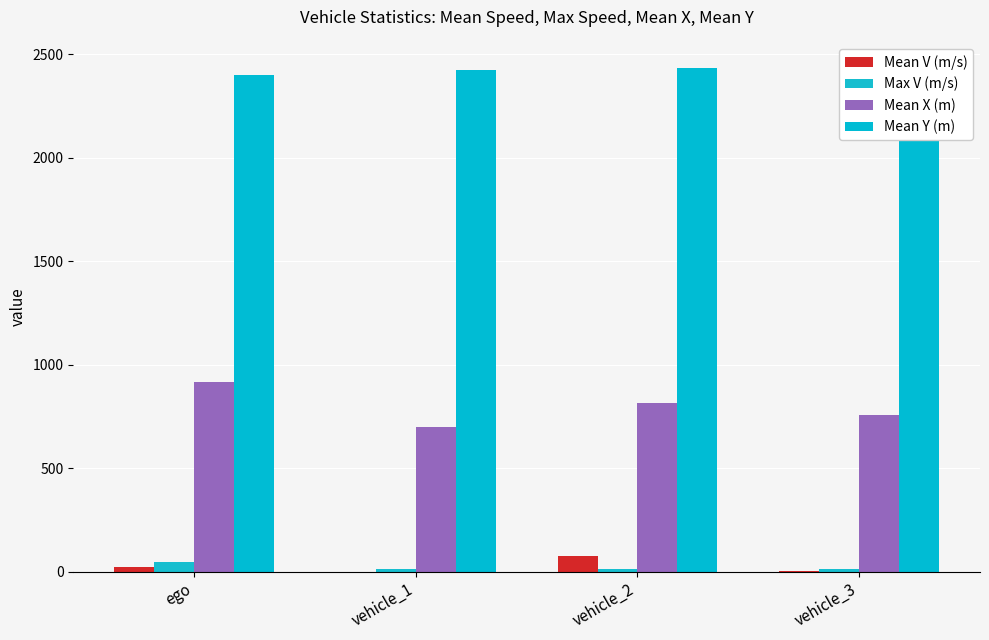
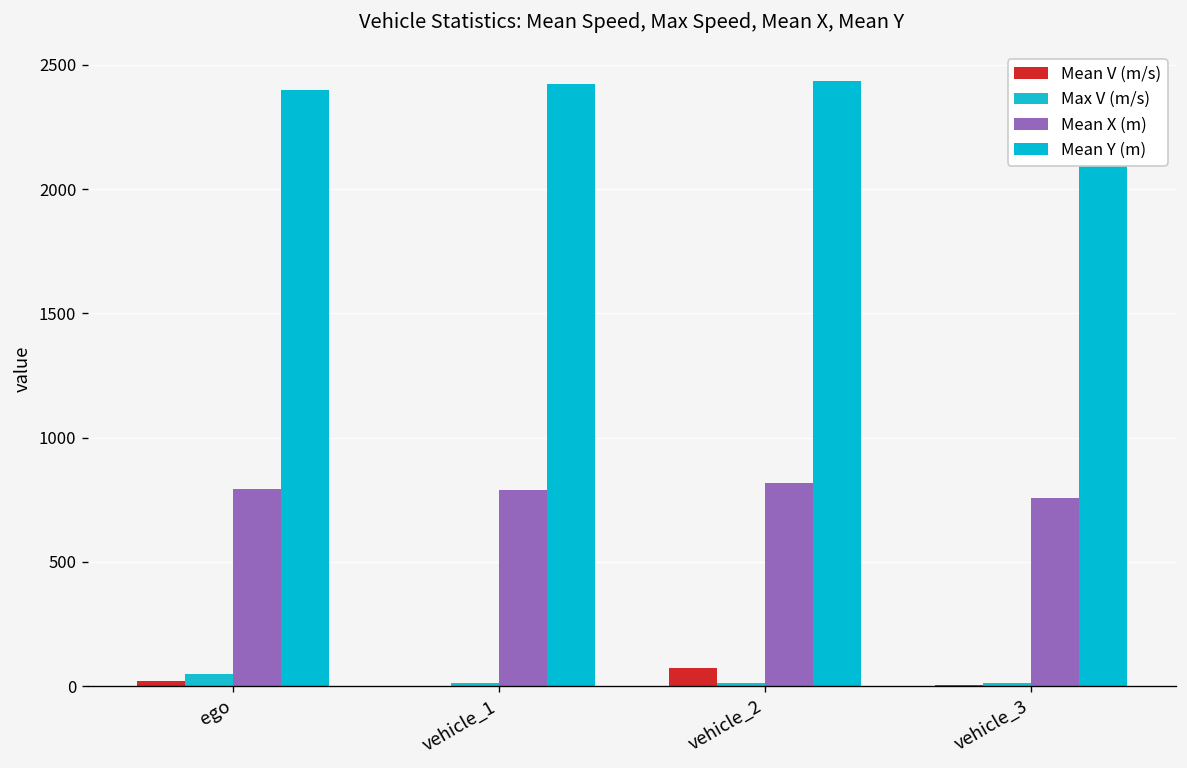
Mean X (m), ego: 920 -> 790
Mean X (m), vehicle_1: 700 -> 790
